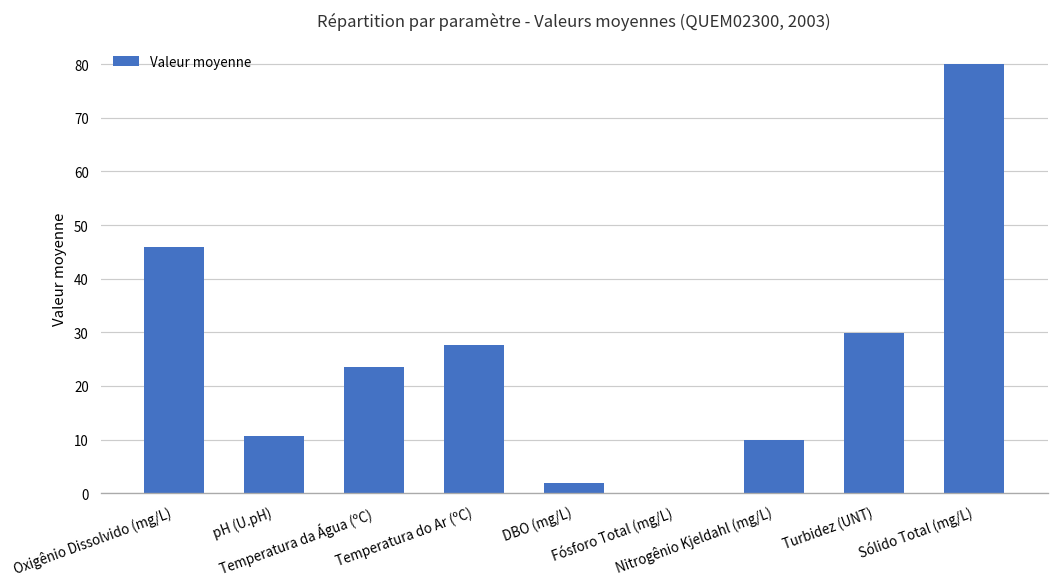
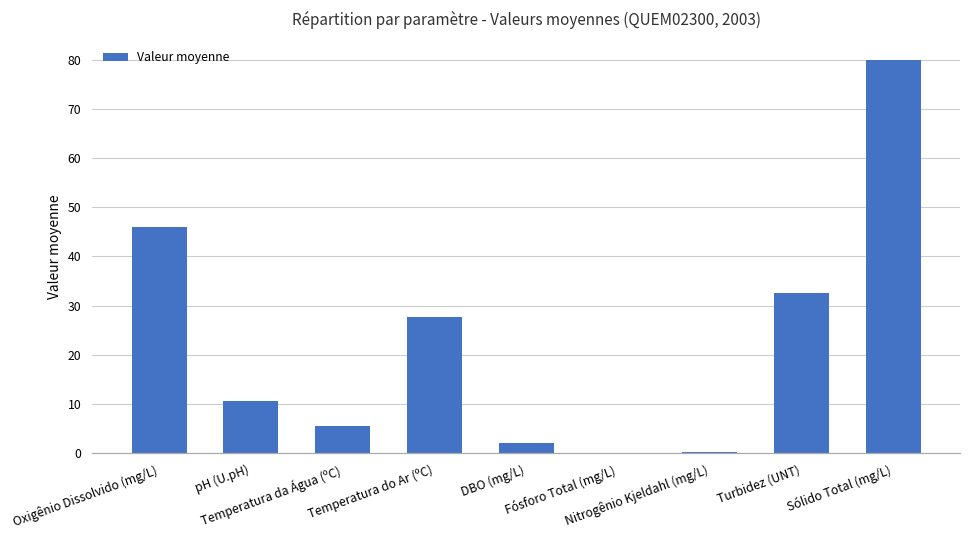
Temperatura da Água (ºC): 24 -> 6
Nitrogênio Kjeldahl (mg/L): 10 -> 0
Turbidez (UNT): 30 -> 33
